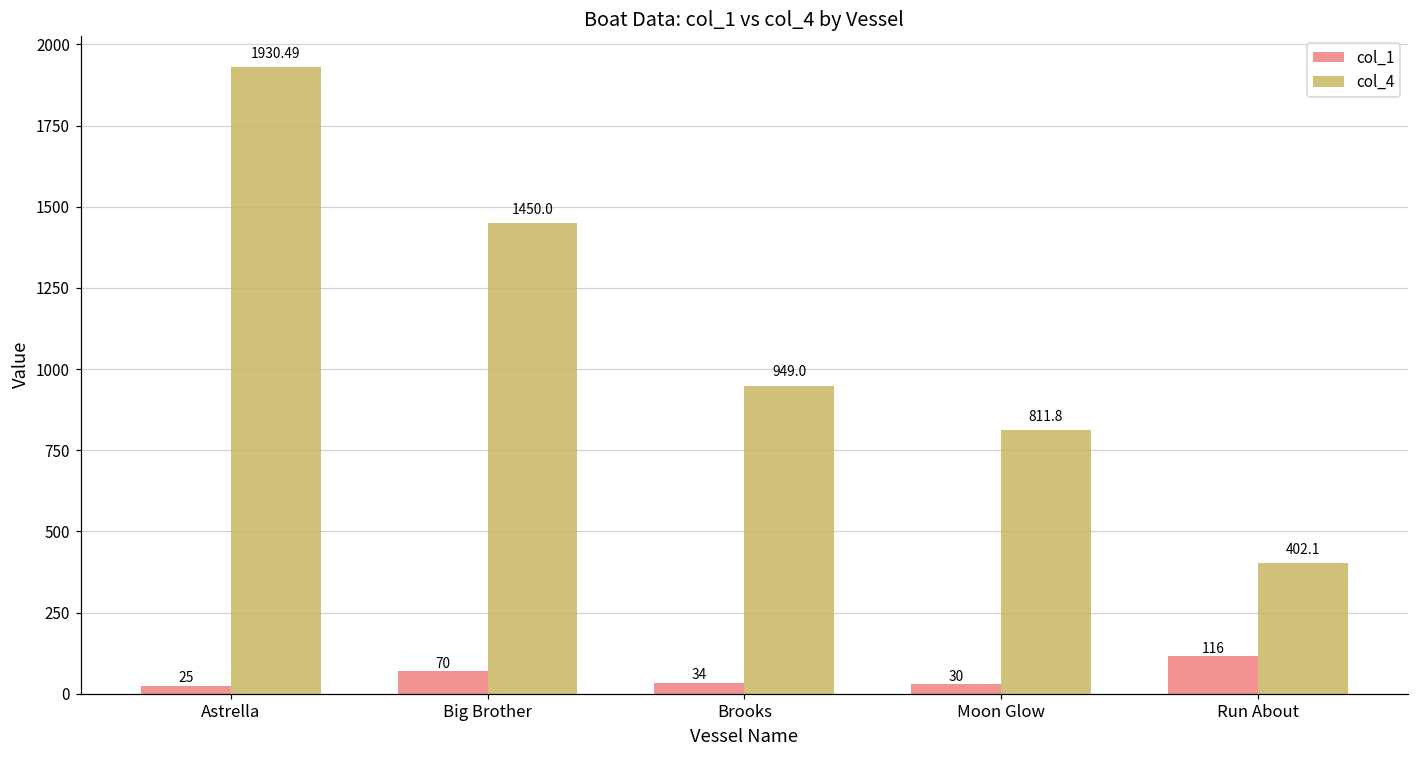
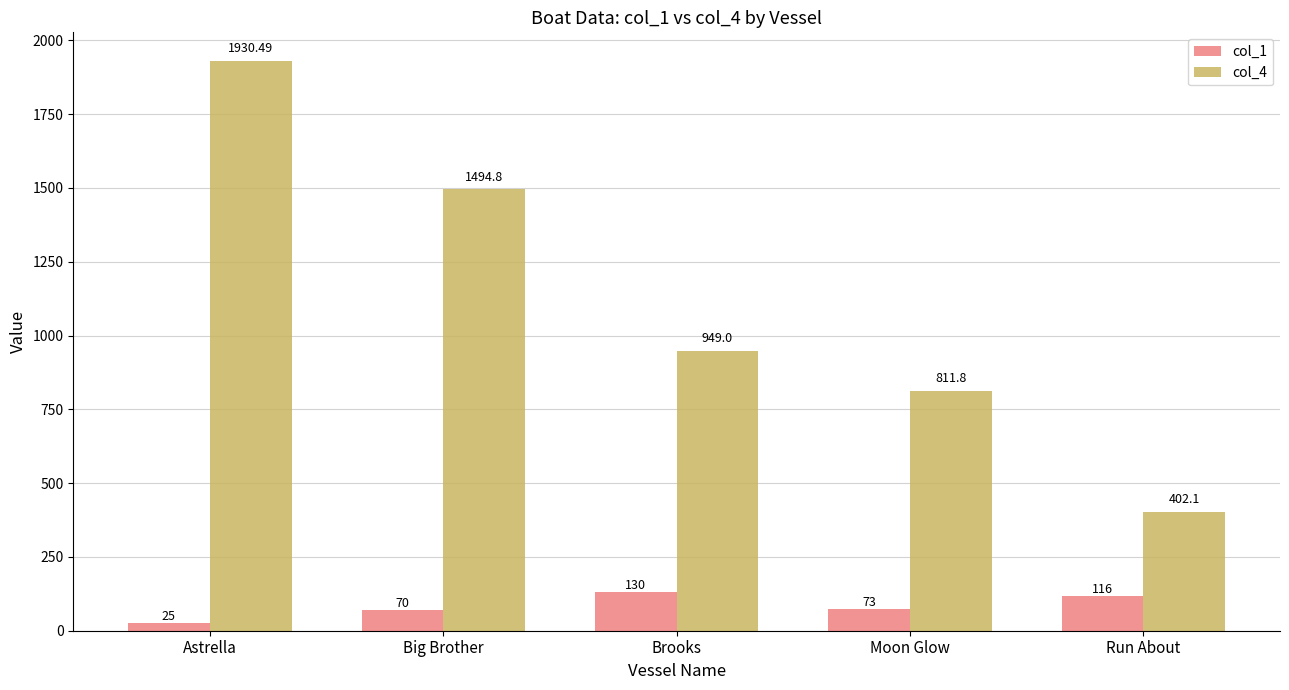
col_4, Big Brother: 1450.0 -> 1494.8
col_1, Brooks: 34 -> 130
col_1, Moon Glow: 30 -> 73
